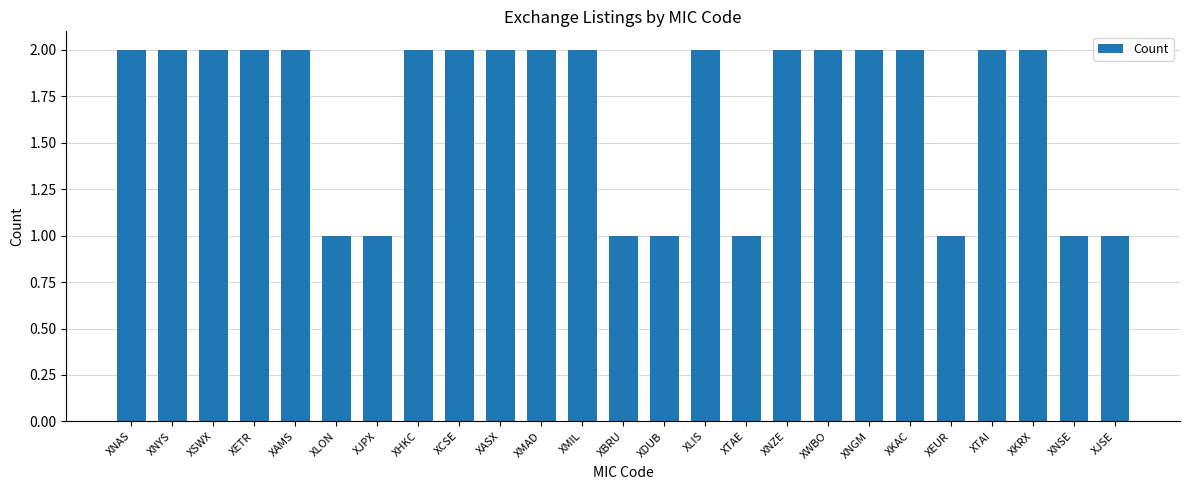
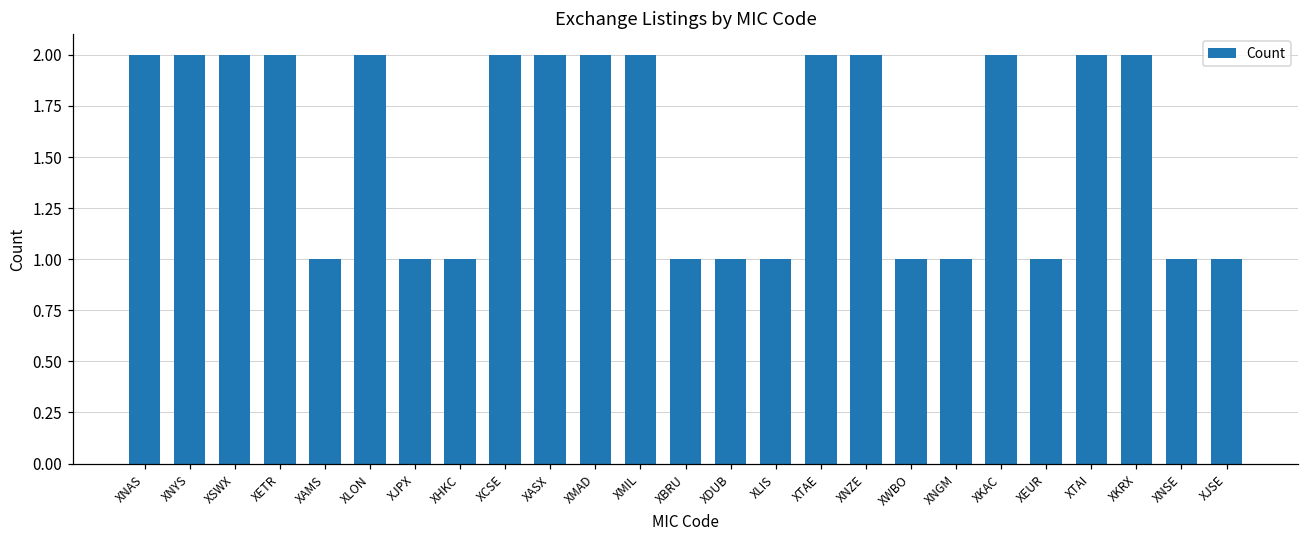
XAMS: 2 -> 1
XLON: 1 -> 2
XHKC: 2 -> 1
XLIS: 2 -> 1
XTAE: 1 -> 2
XWBO: 2 -> 1
XNGM: 2 -> 1
